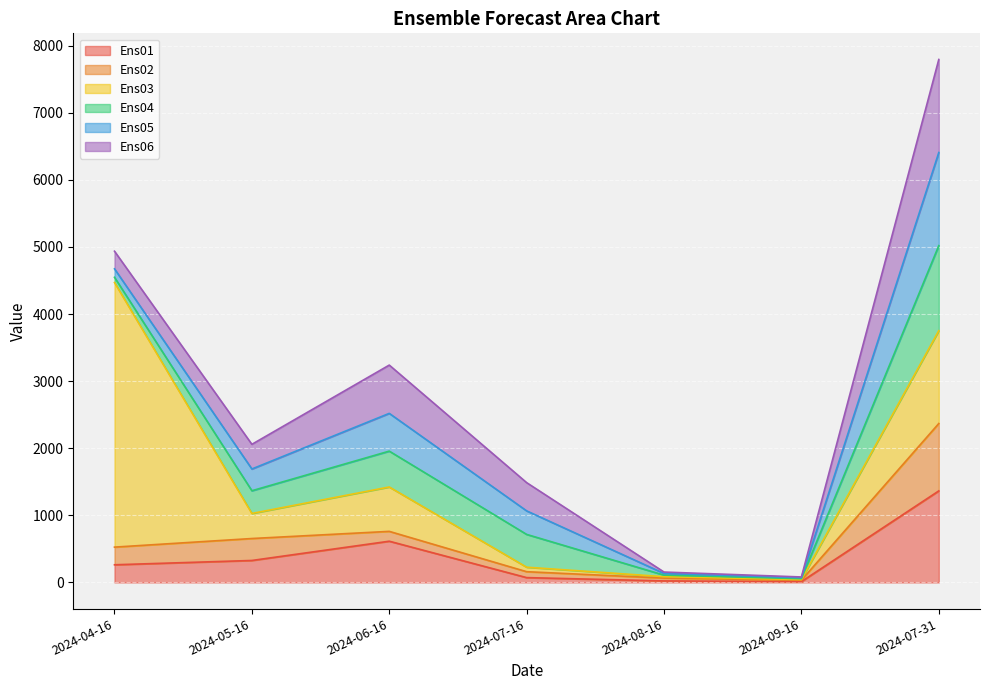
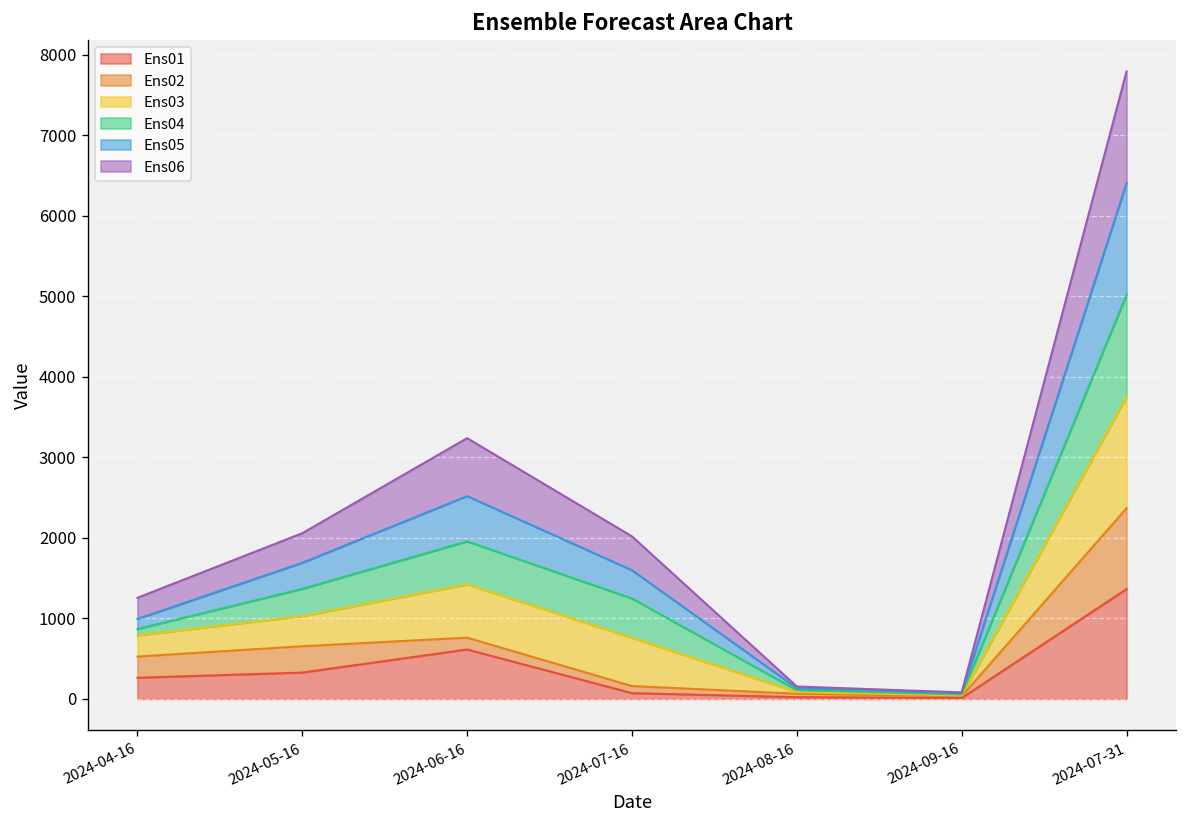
Ens03, 2024-04-16: 3900 -> 300
Ens03, 2024-07-16: 100 -> 600
